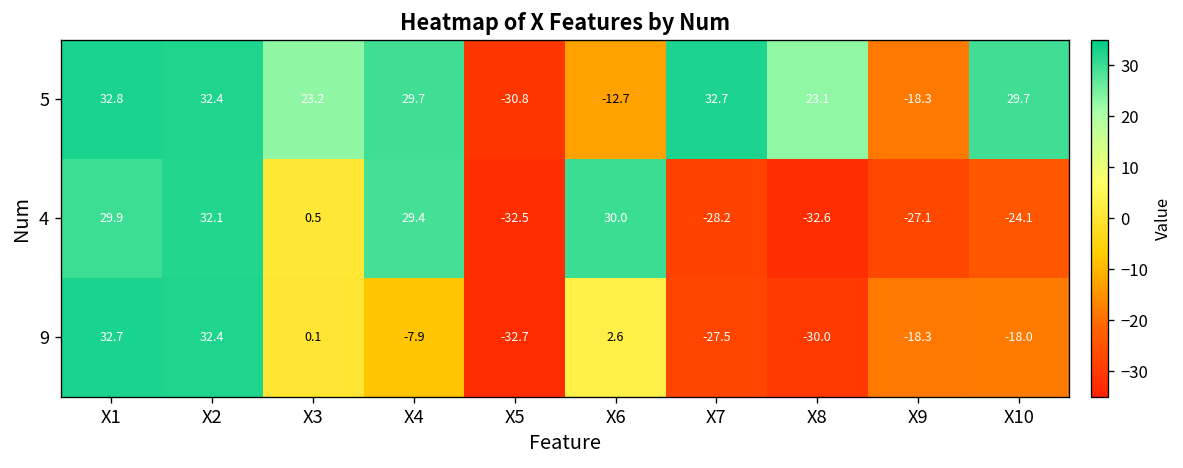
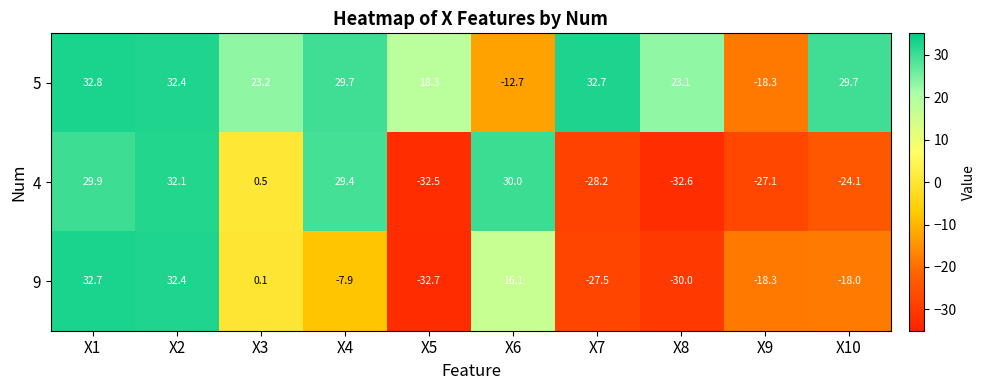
5, X5: -30.8 -> 18.3
9, X6: 2.6 -> 16.1
